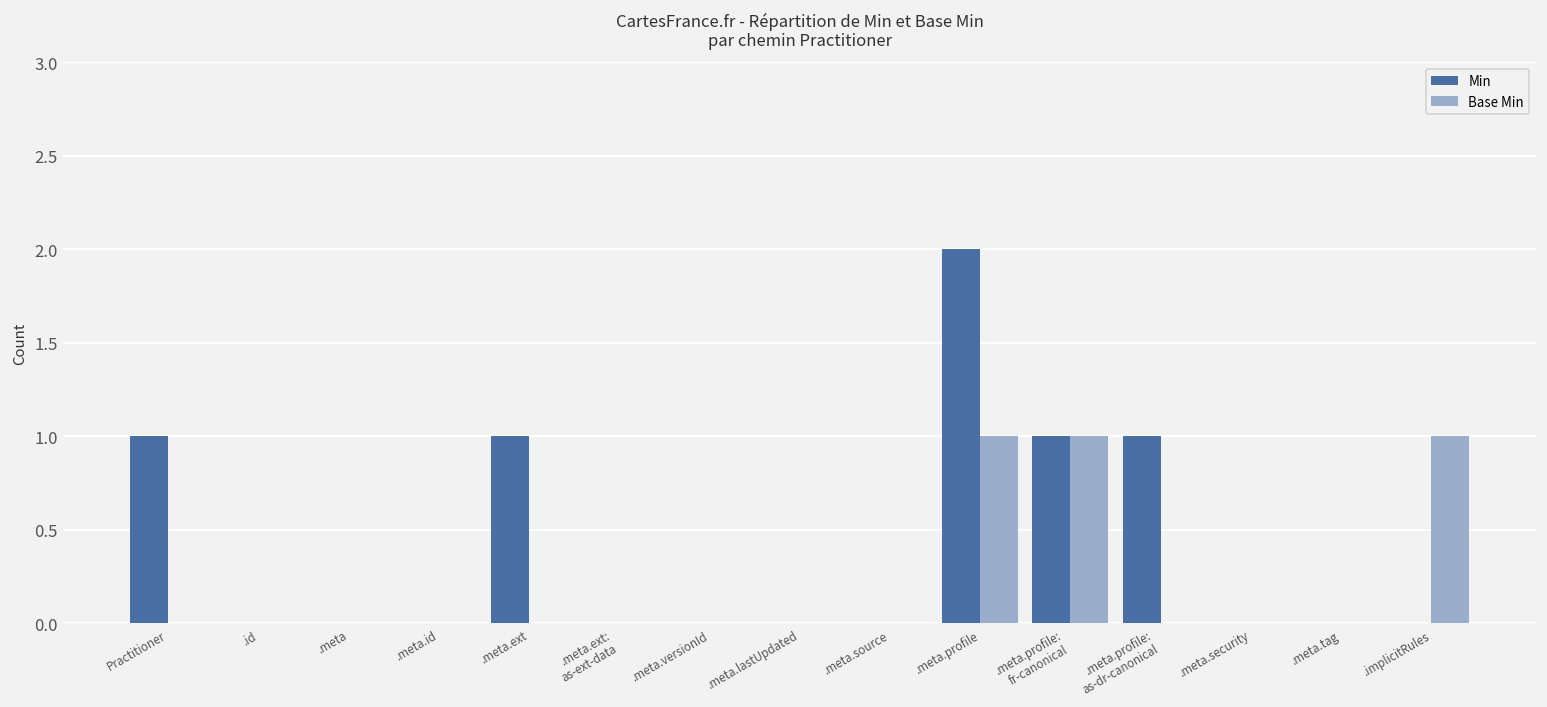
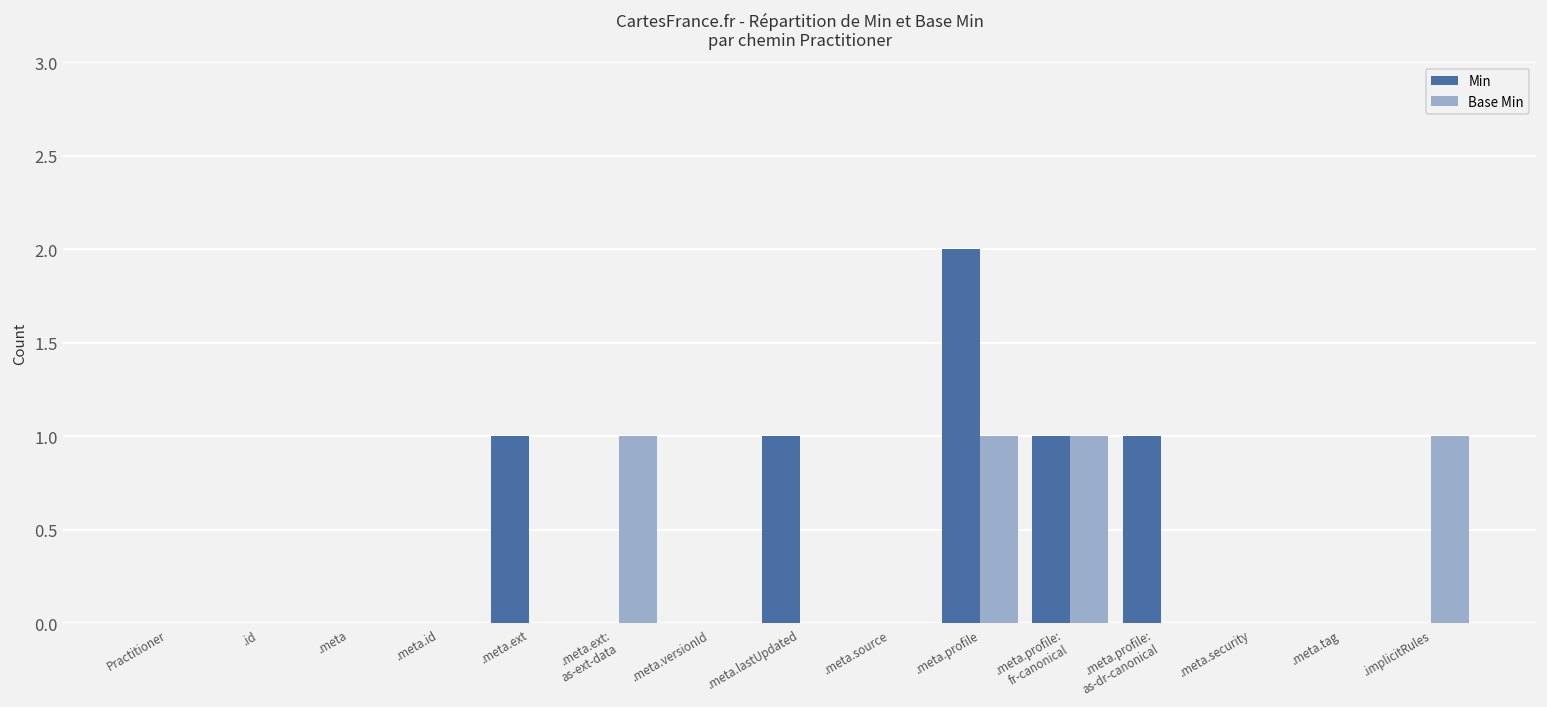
Min, Practitioner: 1 -> 0
Base Min, .meta.ext: as-ext-data: 0 -> 1
Min, .meta.lastUpdated: 0 -> 1
